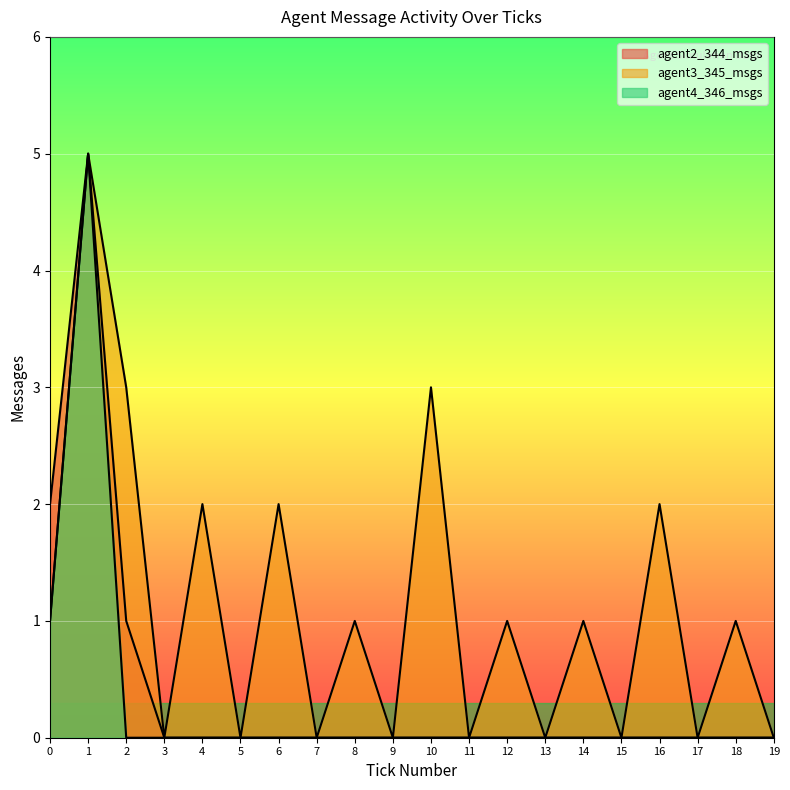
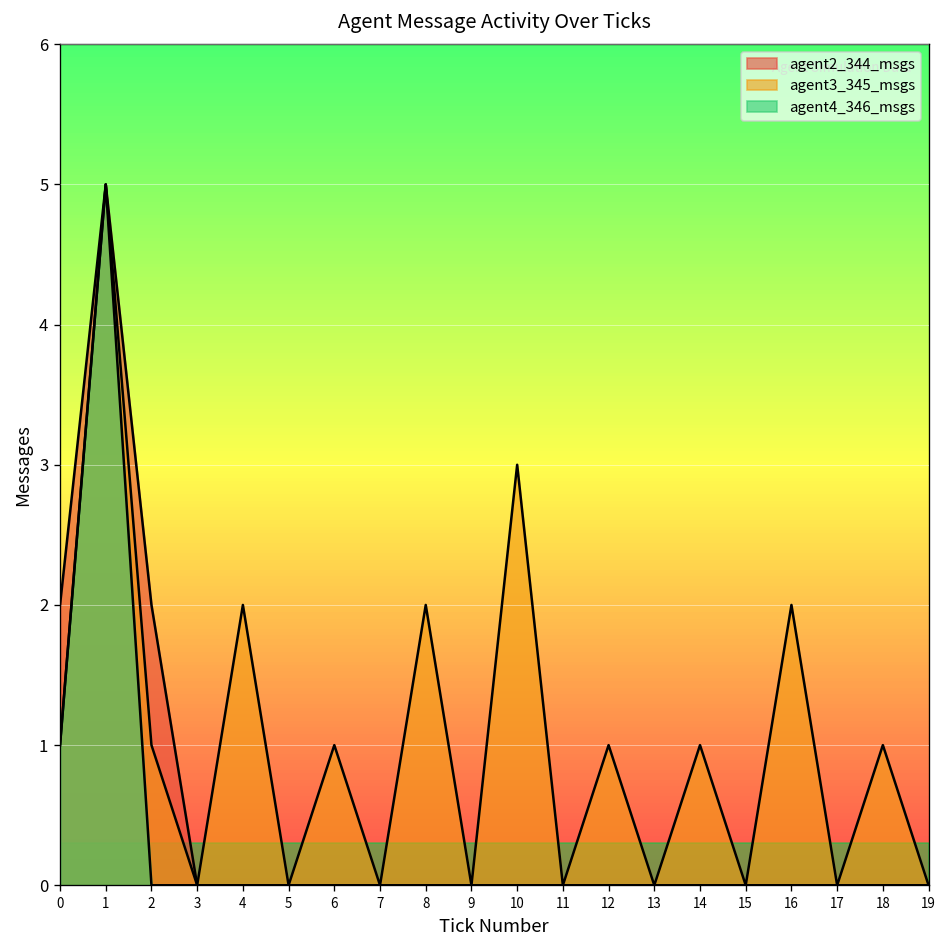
agent2_344_msgs, 2: 1 -> 2
agent3_345_msgs, 2: 3 -> 1
agent3_345_msgs, 6: 2 -> 1
agent3_345_msgs, 8: 1 -> 2
